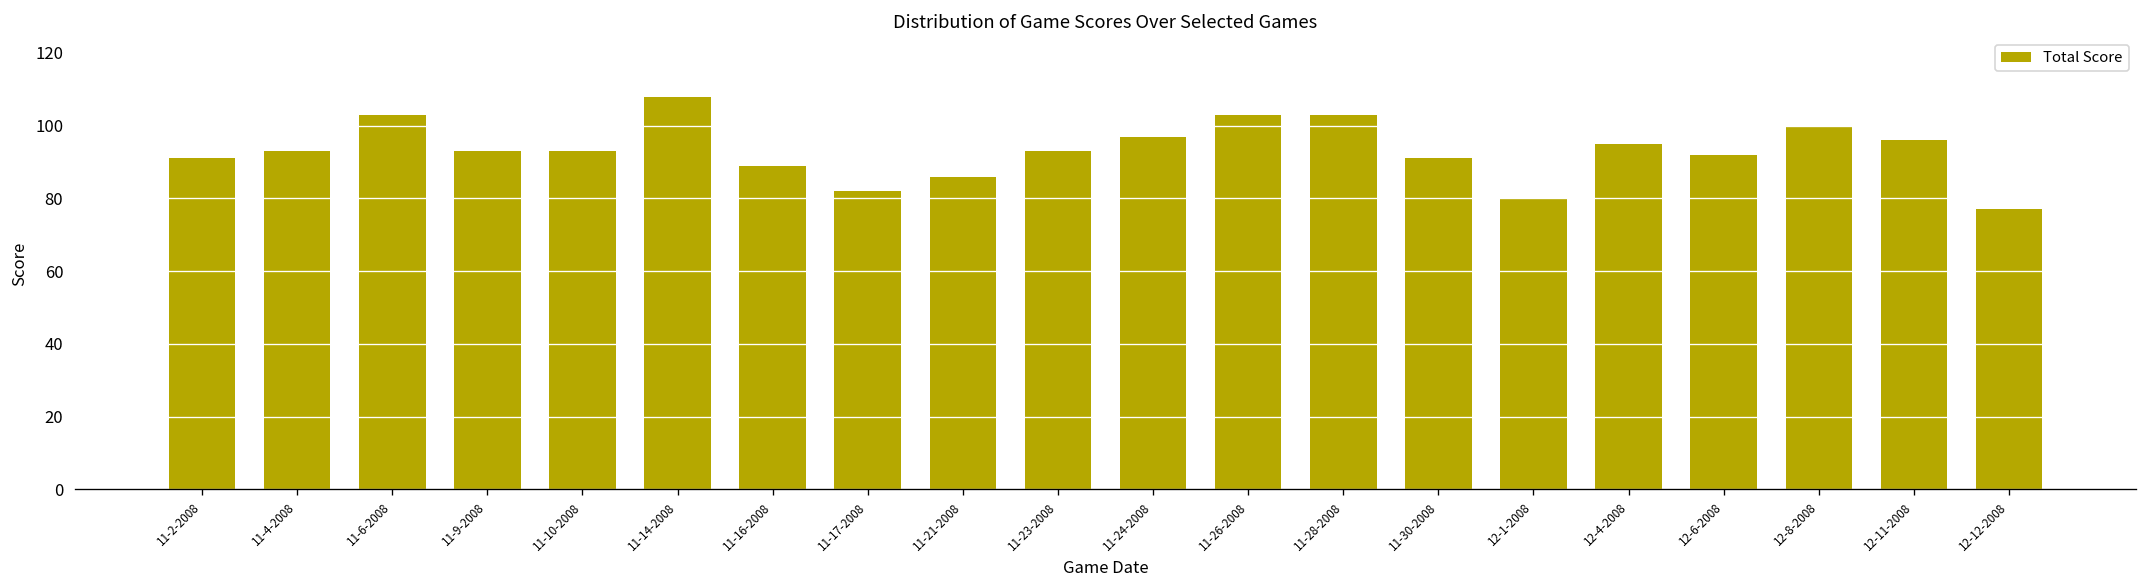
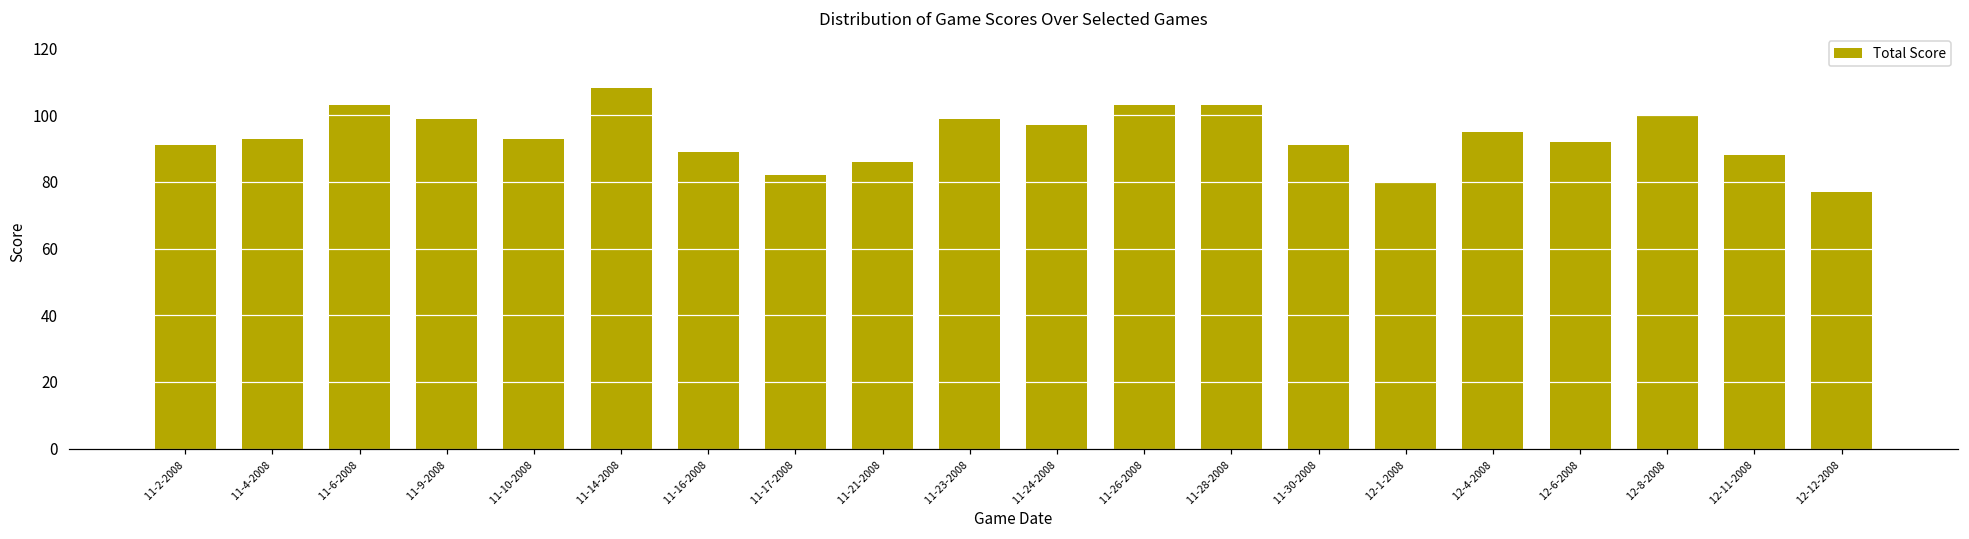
11-9-2008: 93 -> 99
11-23-2008: 93 -> 99
12-11-2008: 96 -> 88
